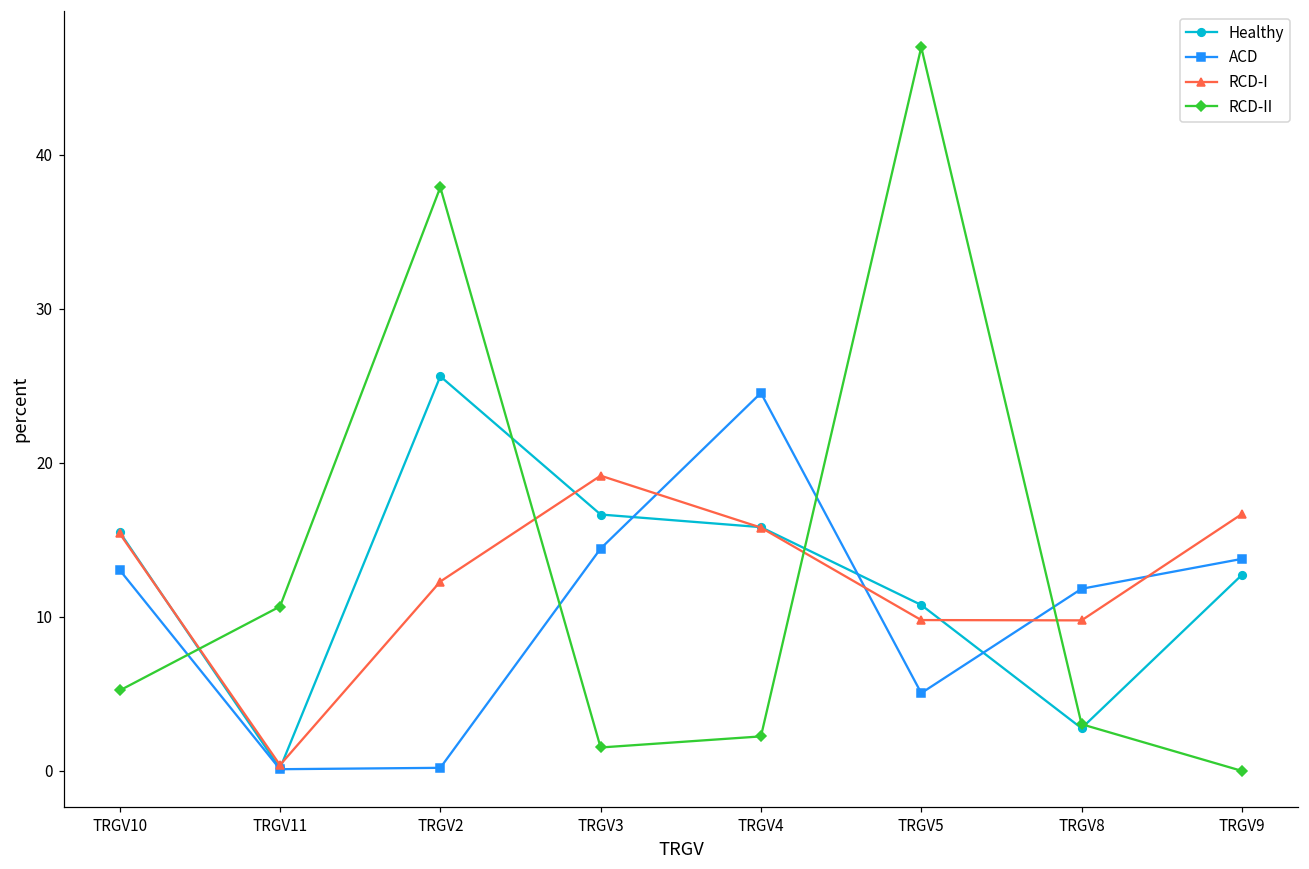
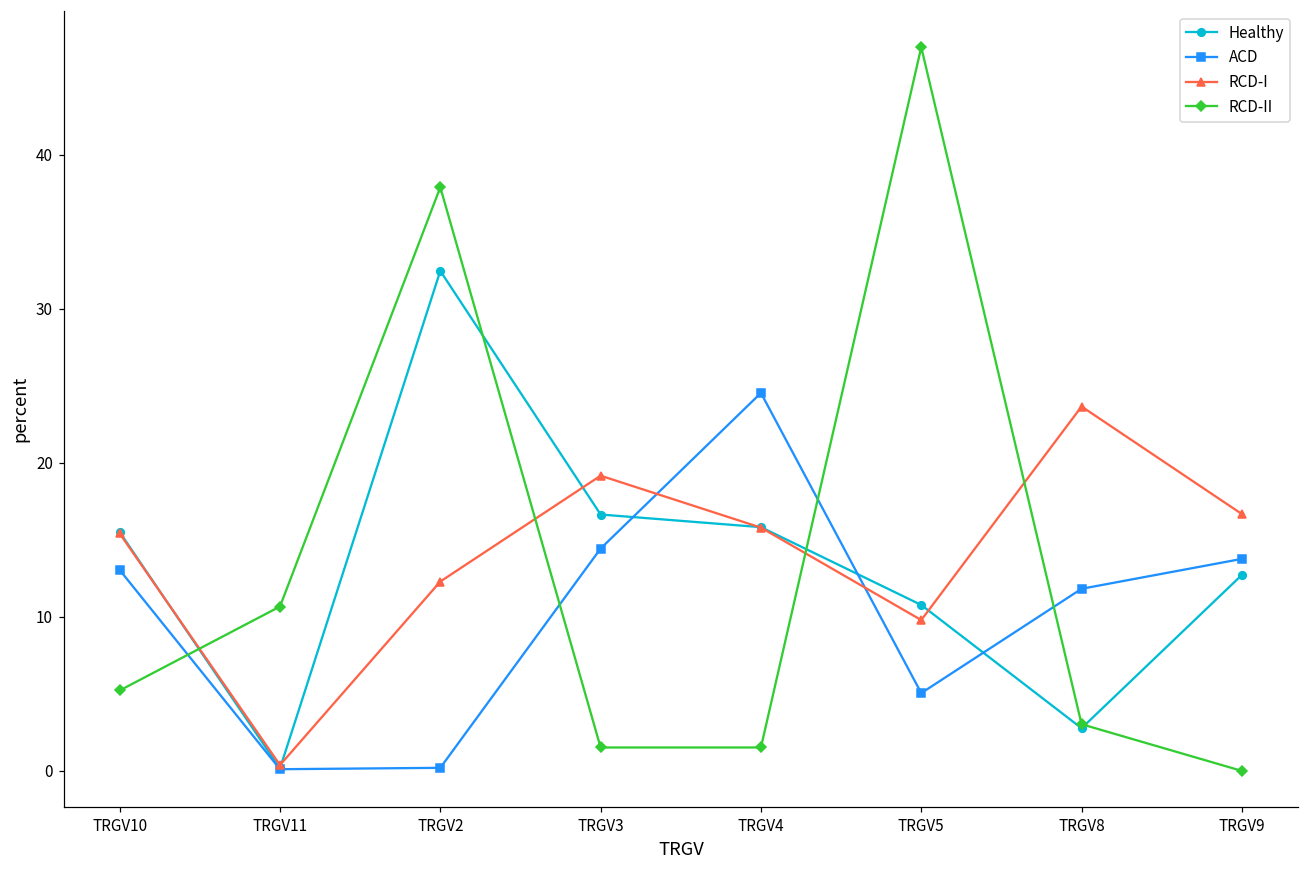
Healthy, TRGV2: 25.6 -> 32.5
RCD-II, TRGV4: 2.2 -> 1.5
RCD-I, TRGV8: 9.8 -> 23.7
